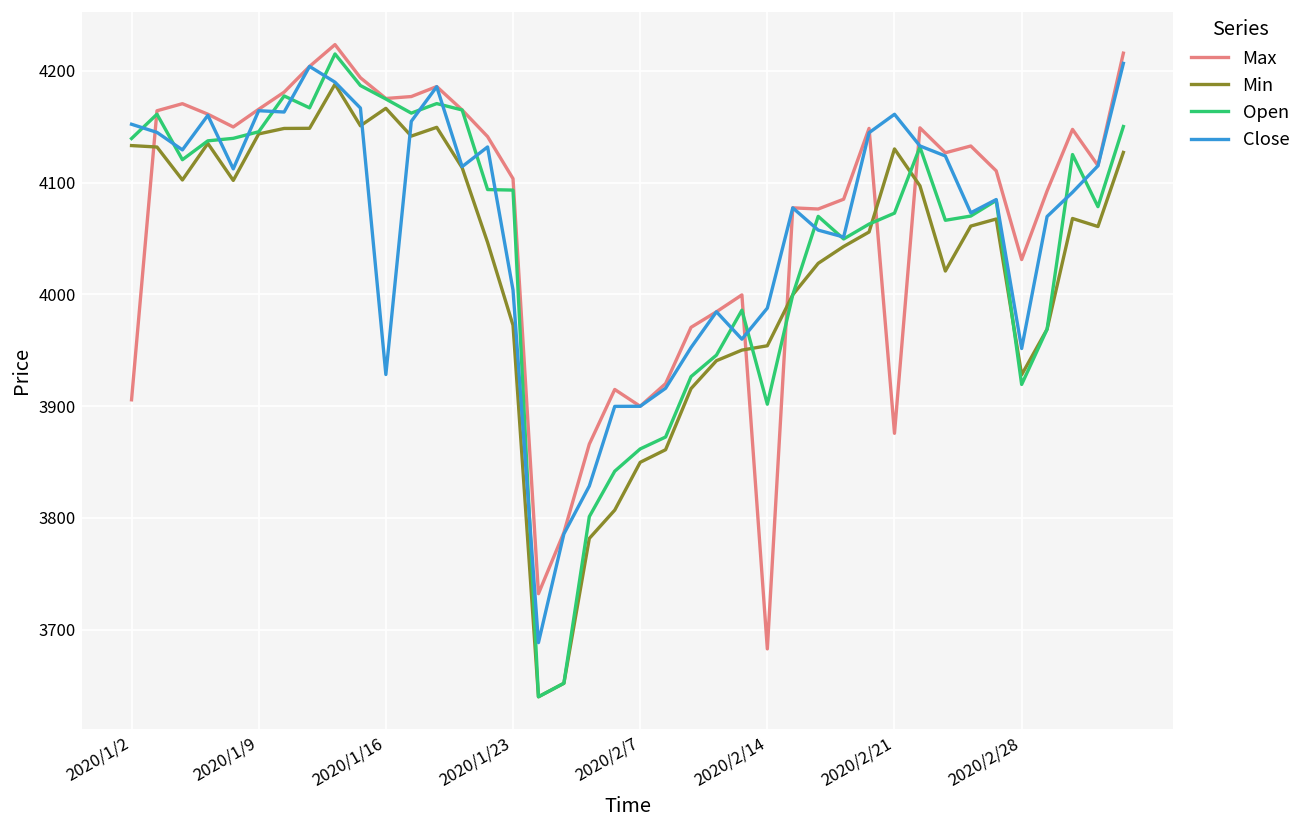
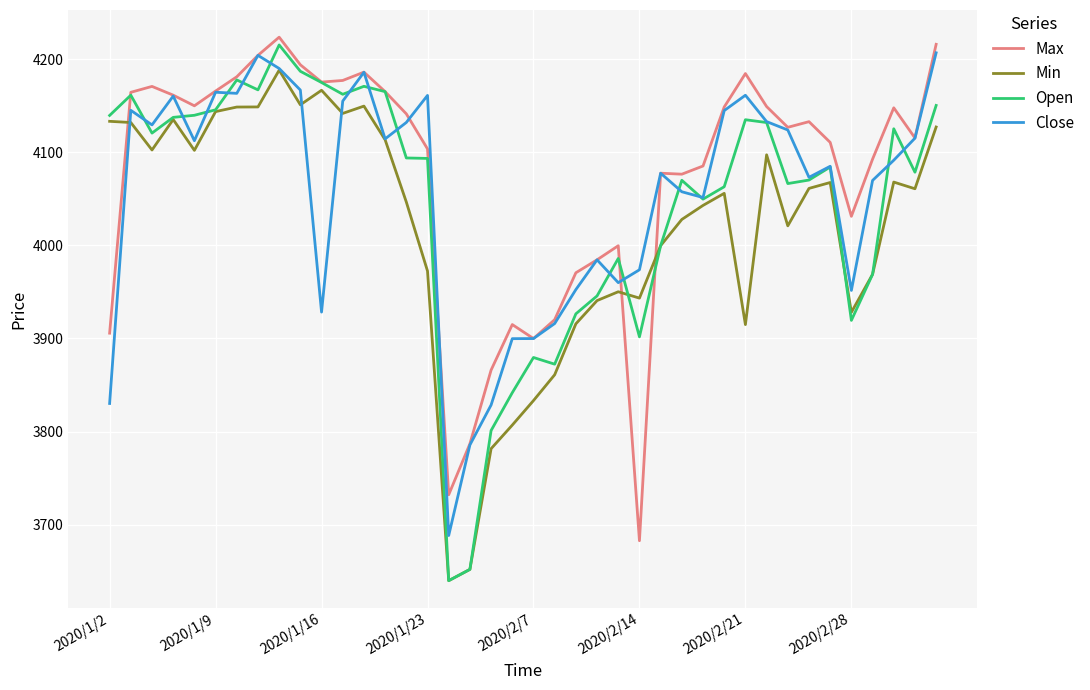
Close, 2020/1/2: 4150 -> 3830
Close, 2020/1/23: 4000 -> 4160
Min, 2020/2/7: 3850 -> 3830
Open, 2020/2/7: 3860 -> 3880
Min, 2020/2/14: 3950 -> 3940
Close, 2020/2/14: 3990 -> 3970
Max, 2020/2/21: 3880 -> 4180
Min, 2020/2/21: 4130 -> 3910
Open, 2020/2/21: 4070 -> 4130
